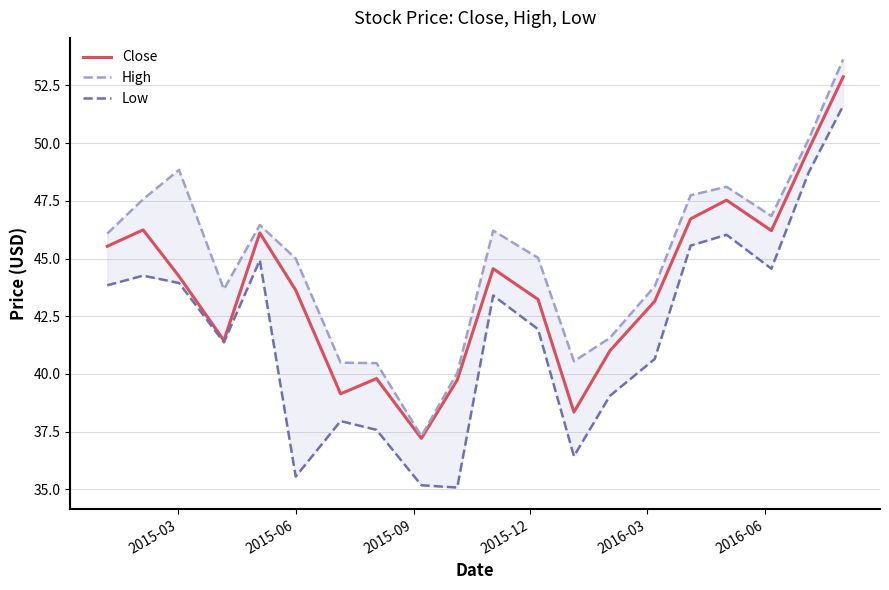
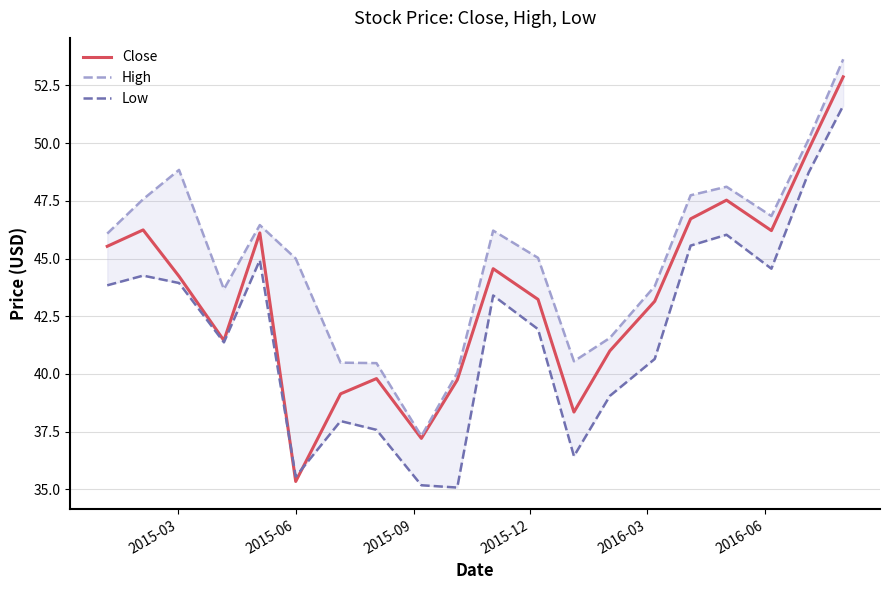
Close, 2015-06: 43.6 -> 35.3
